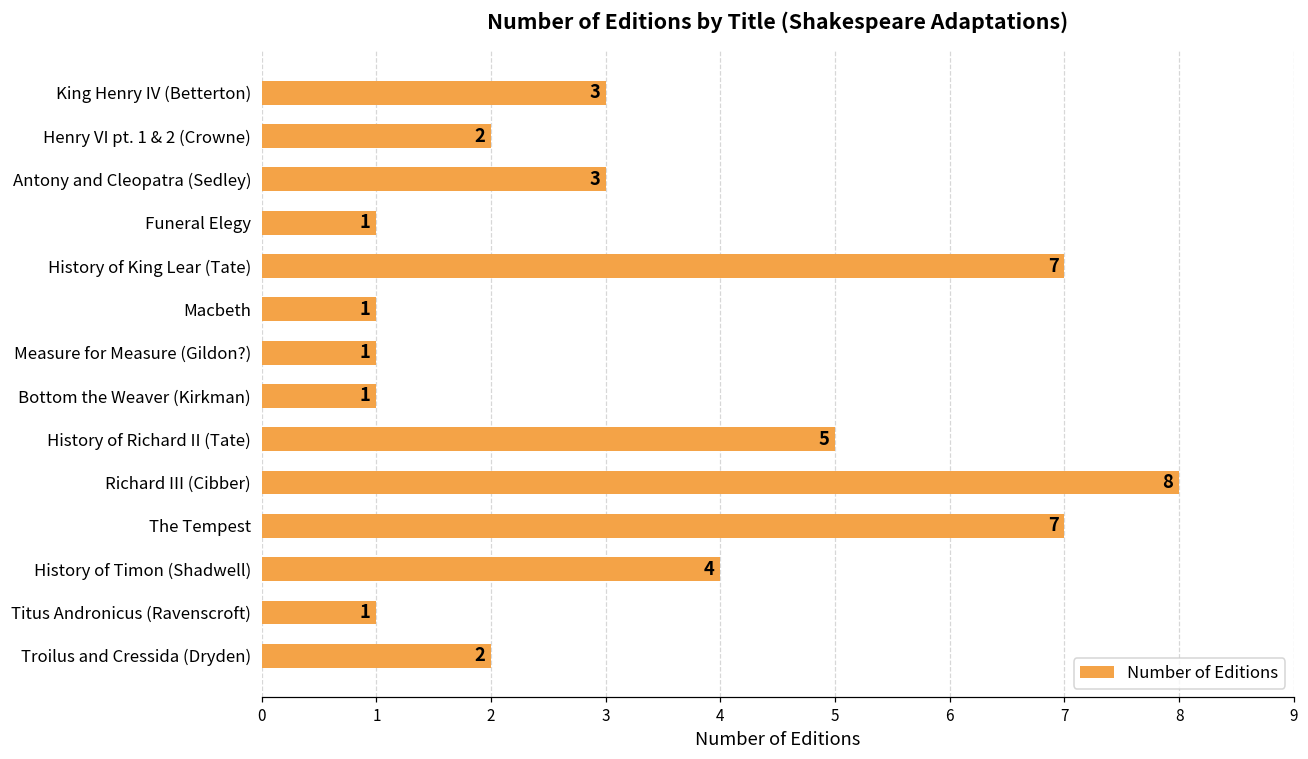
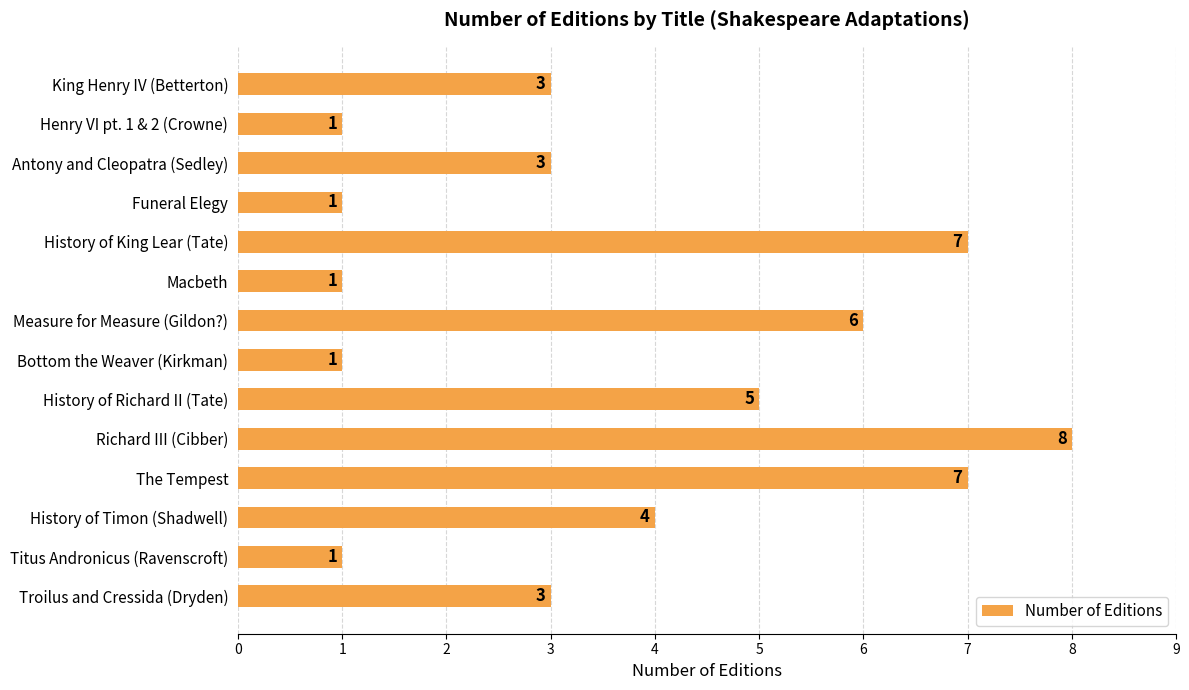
Henry VI pt. 1 & 2 (Crowne): 2 -> 1
Measure for Measure (Gildon?): 1 -> 6
Troilus and Cressida (Dryden): 2 -> 3
